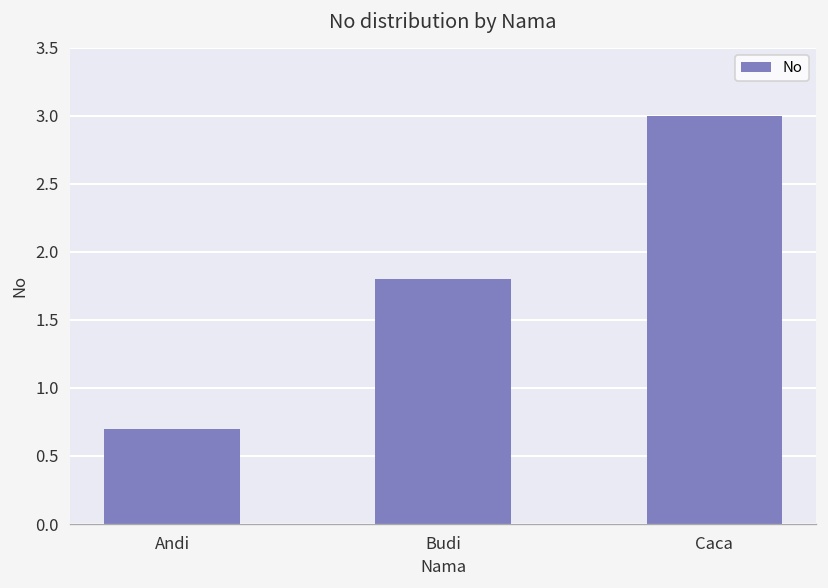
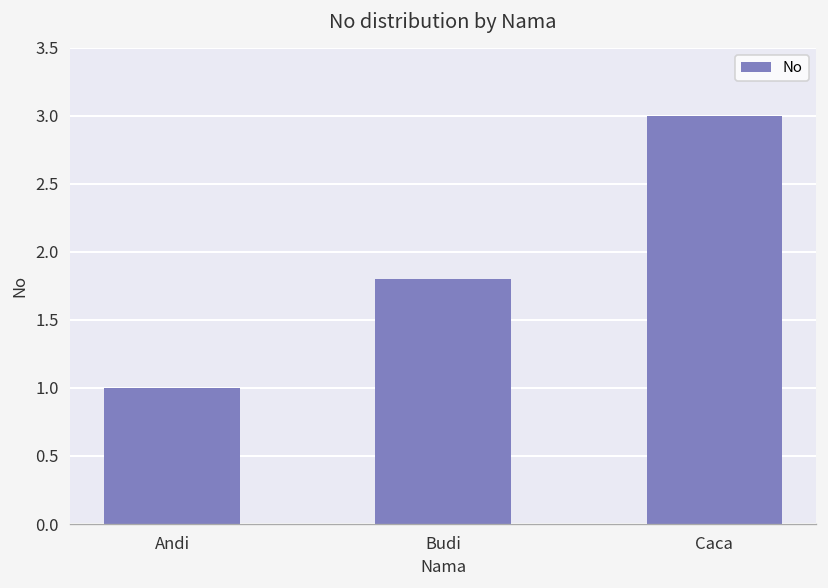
Andi: 0.7 -> 1.0
